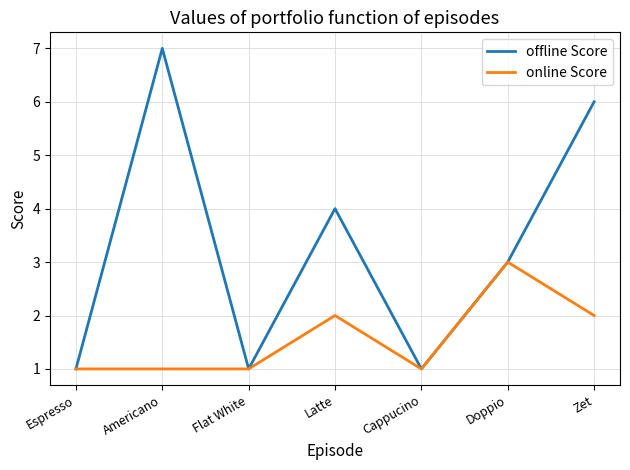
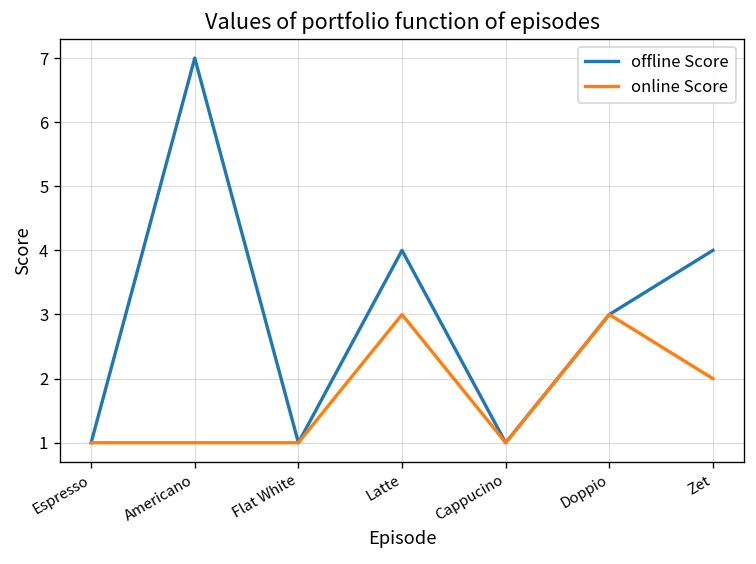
online Score, Latte: 2 -> 3
offline Score, Zet: 6 -> 4
